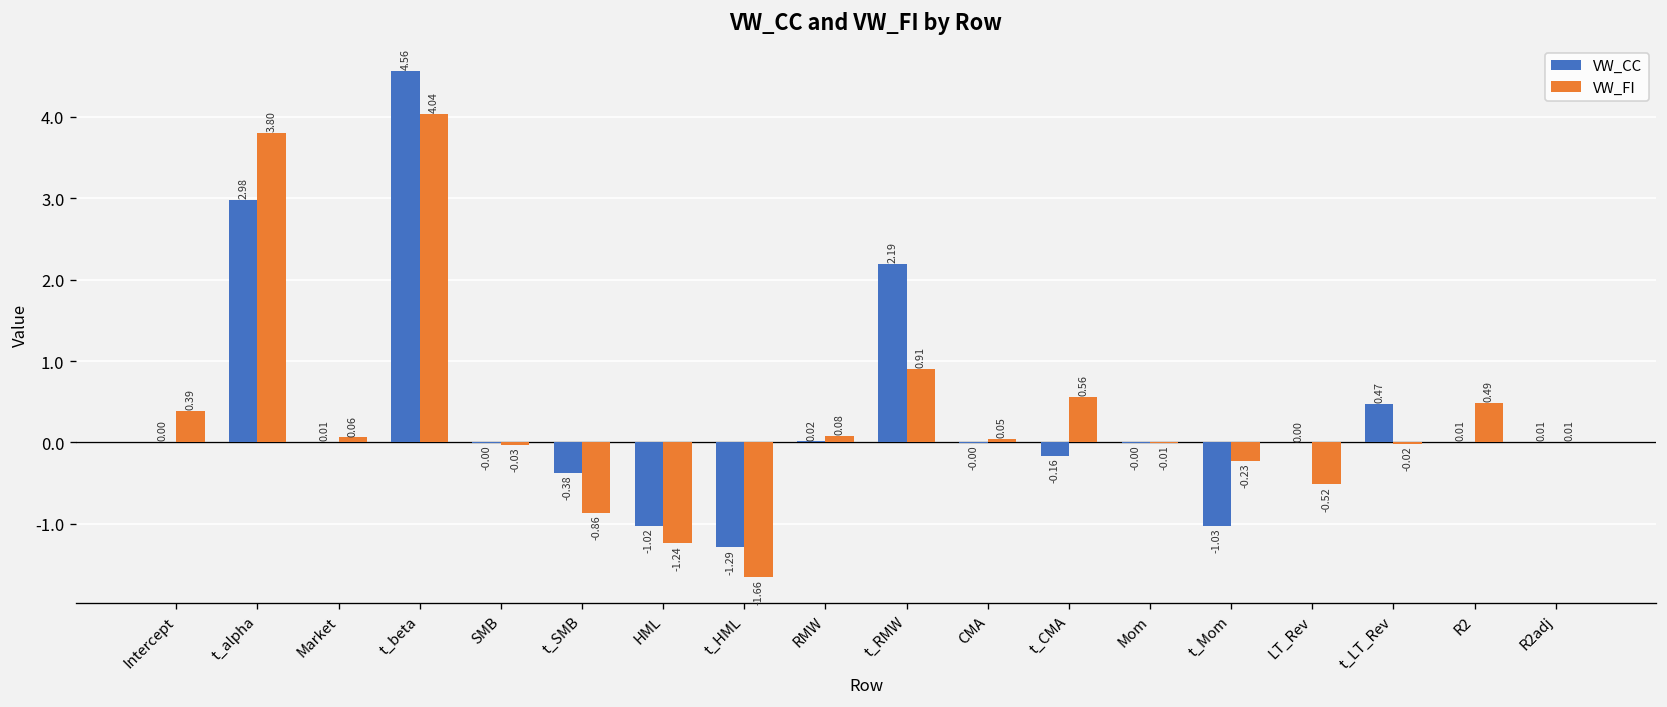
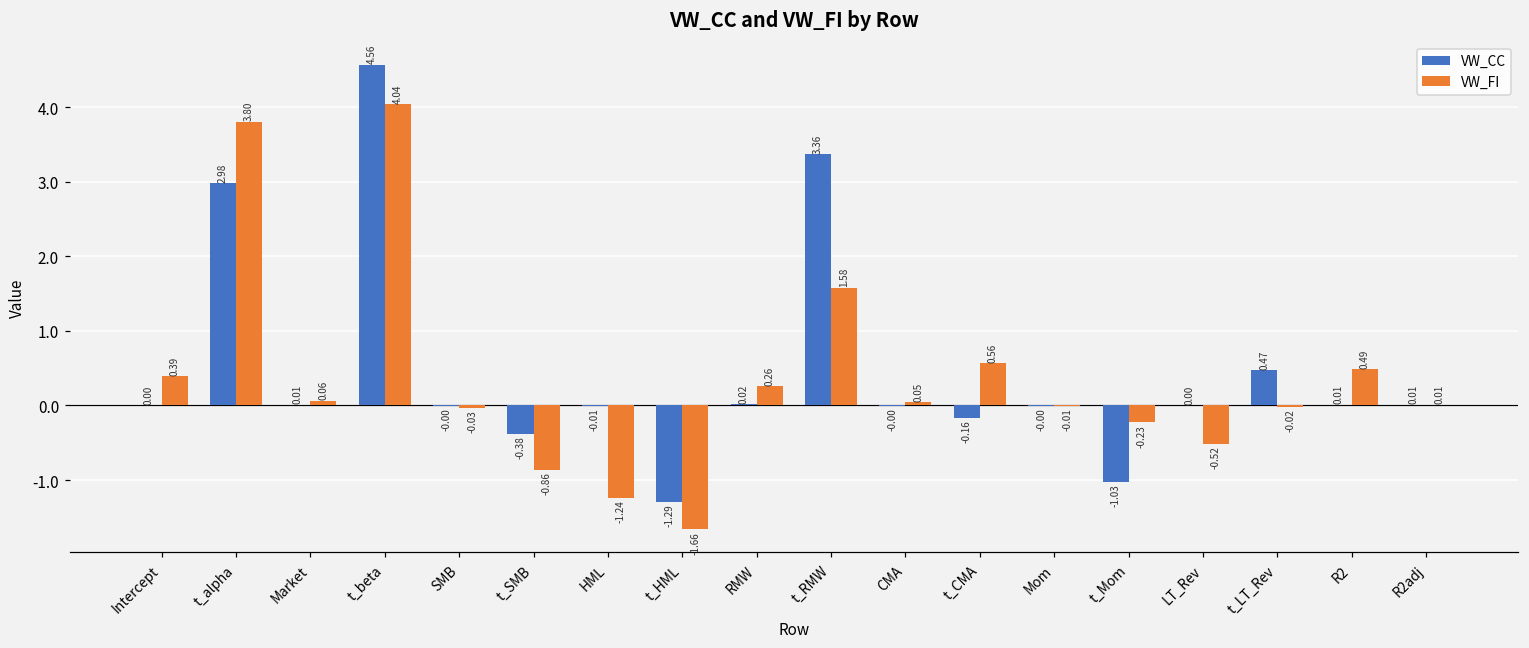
VW_CC, HML: -1.02 -> -0.01
VW_FI, RMW: 0.08 -> 0.26
VW_CC, t_RMW: 2.19 -> 3.36
VW_FI, t_RMW: 0.91 -> 1.58
